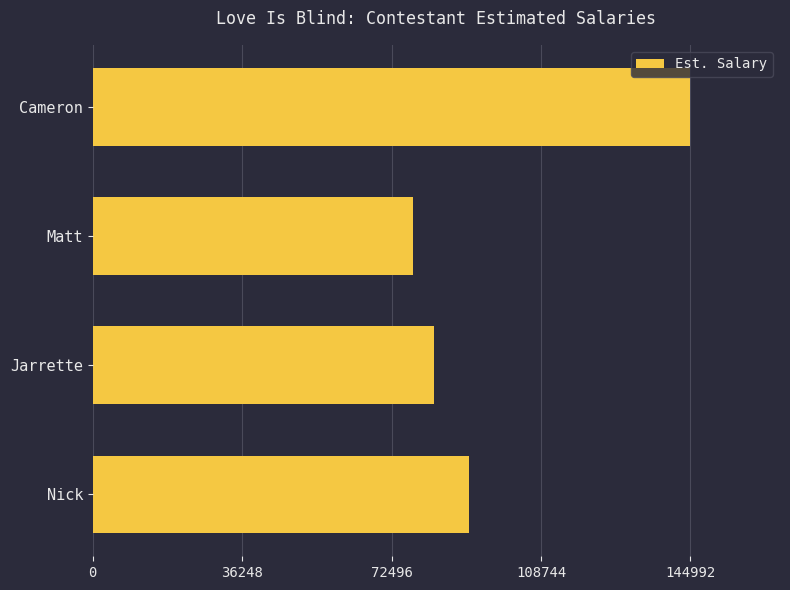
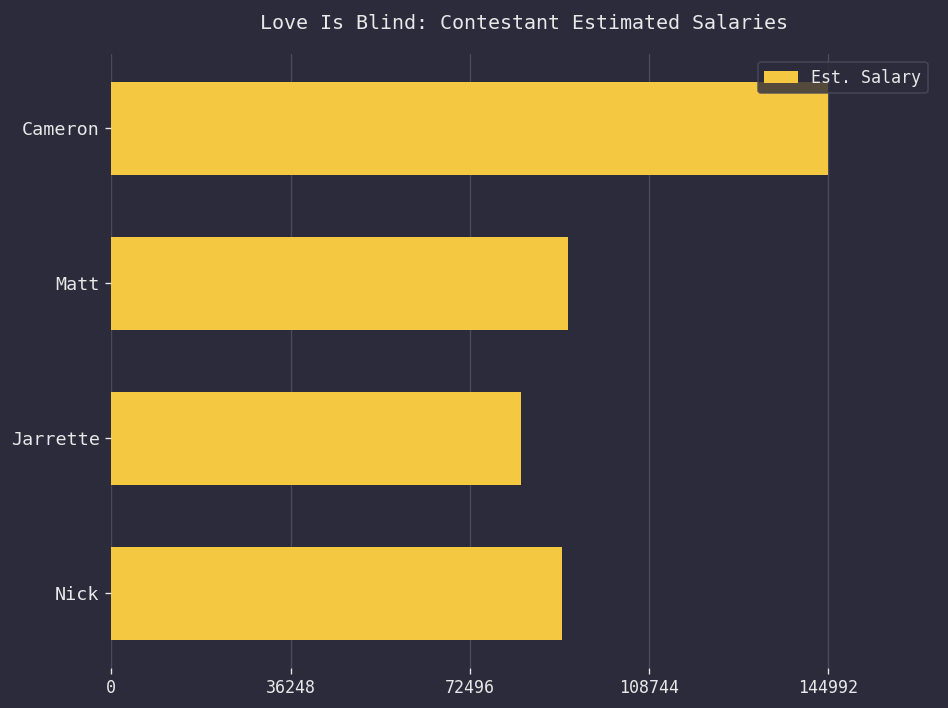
Matt: 78000 -> 92000
